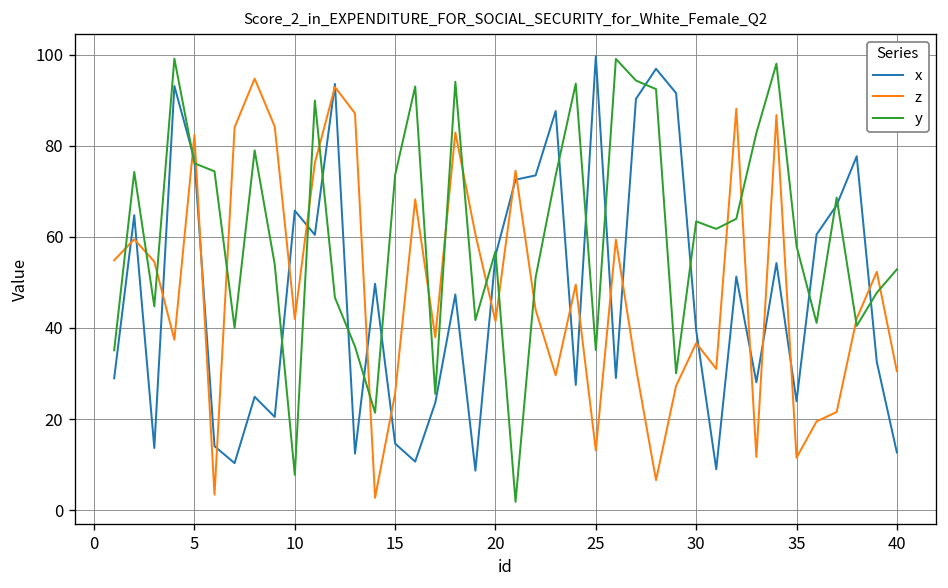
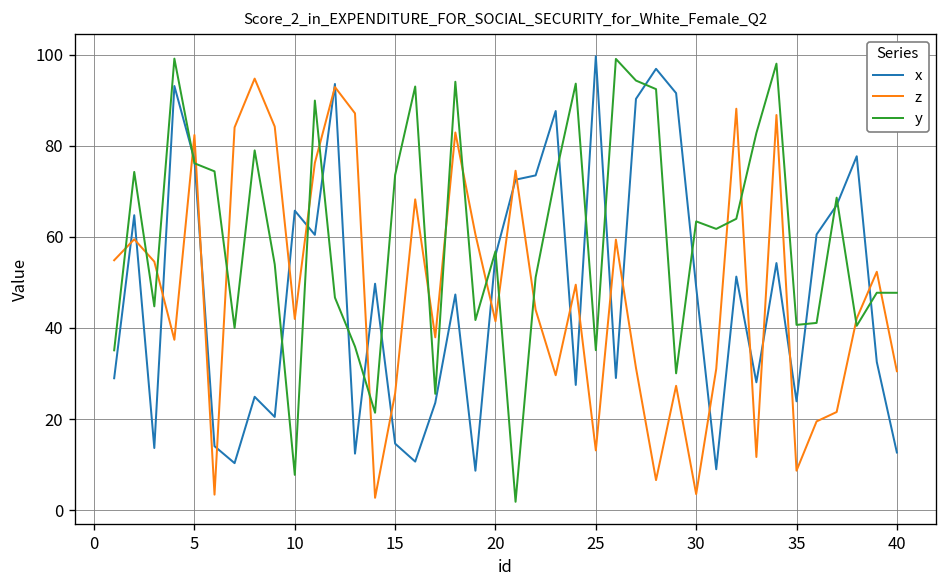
x, 30: 40 -> 49
z, 30: 37 -> 4
z, 35: 12 -> 9
y, 35: 58 -> 41
y, 40: 53 -> 48
